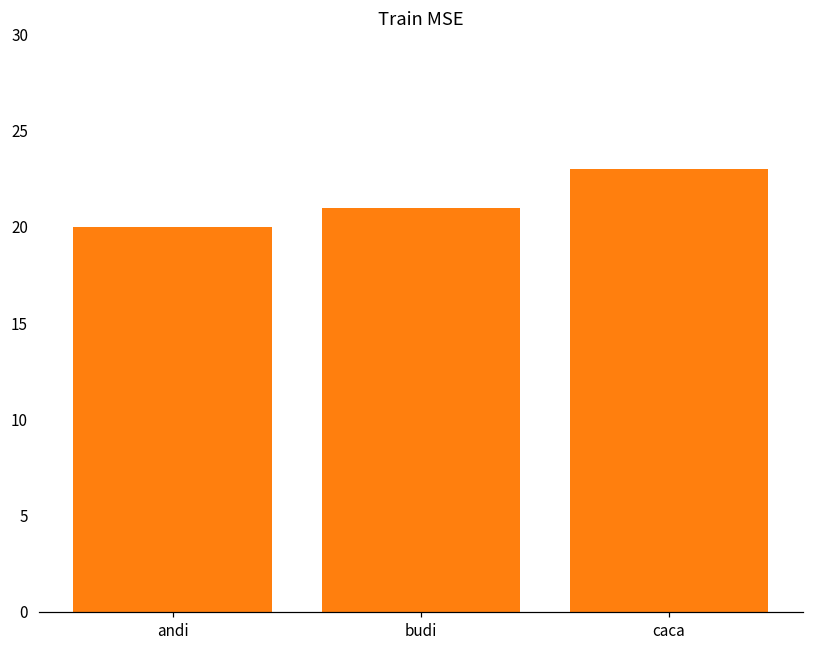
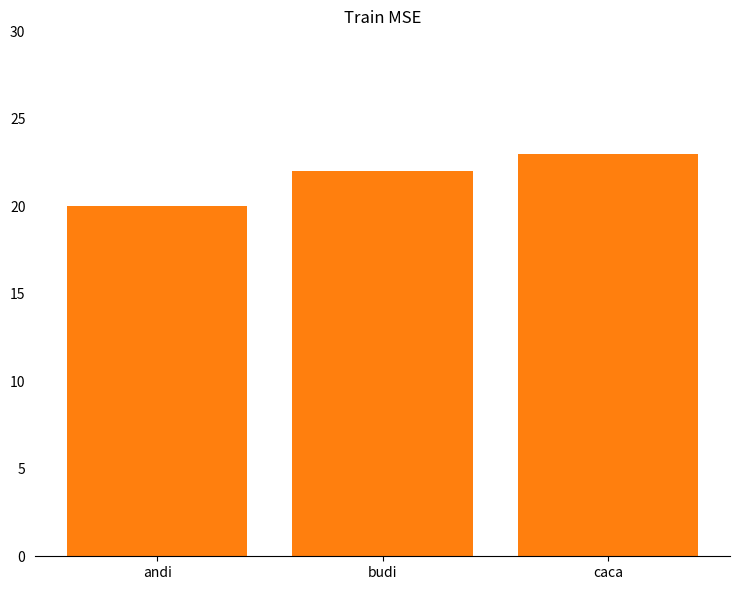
budi: 21 -> 22
